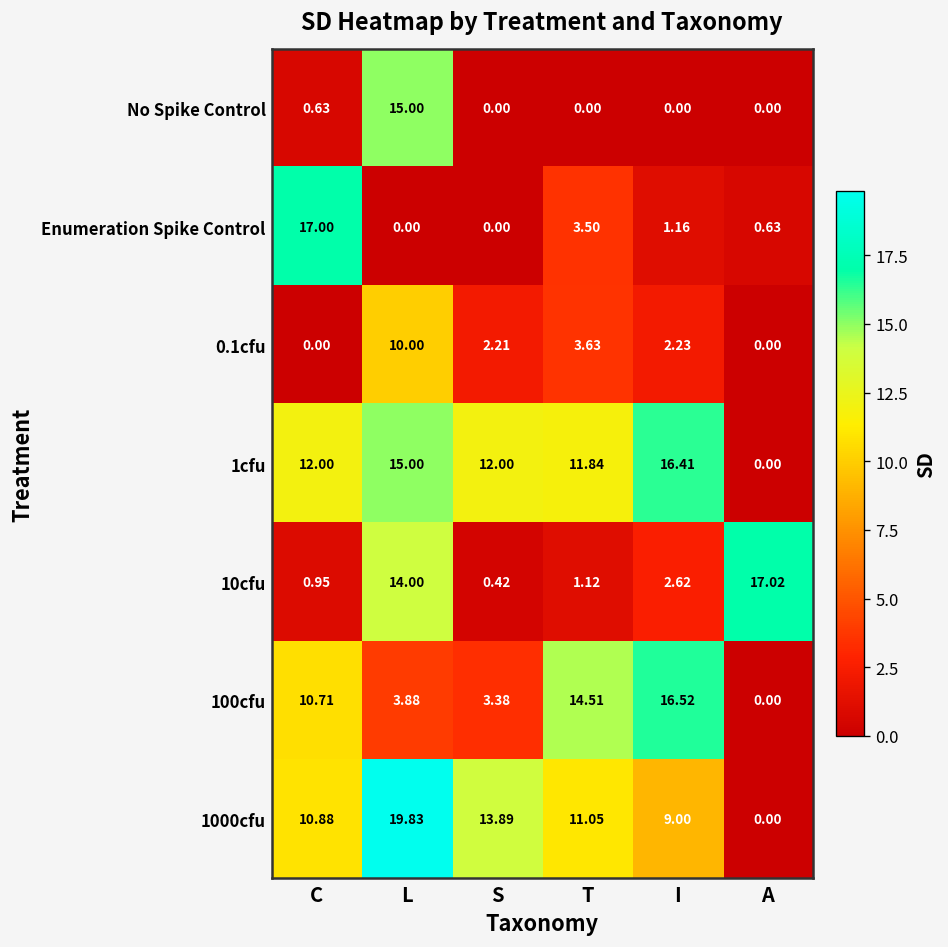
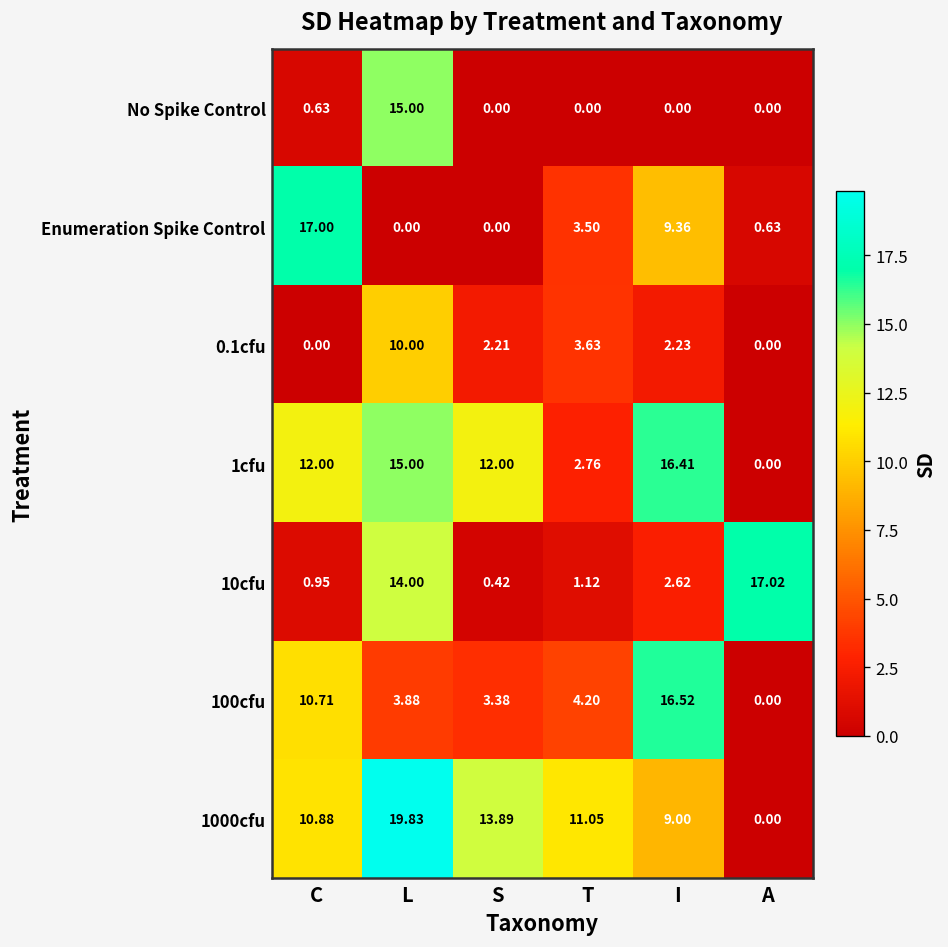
Enumeration Spike Control, I: 1.16 -> 9.36
1cfu, T: 11.84 -> 2.76
100cfu, T: 14.51 -> 4.20
